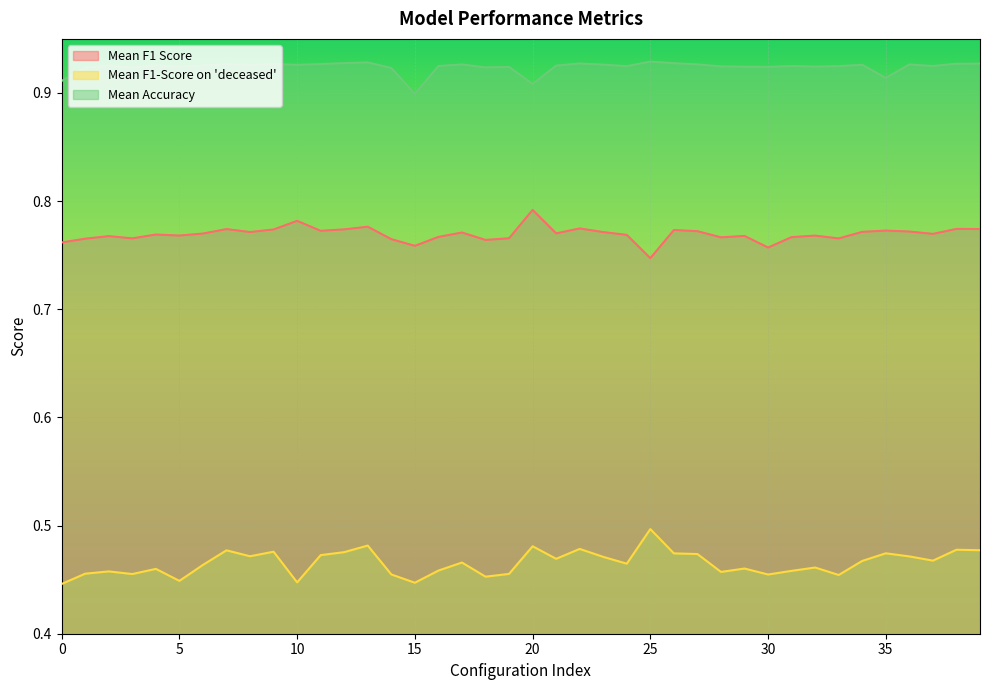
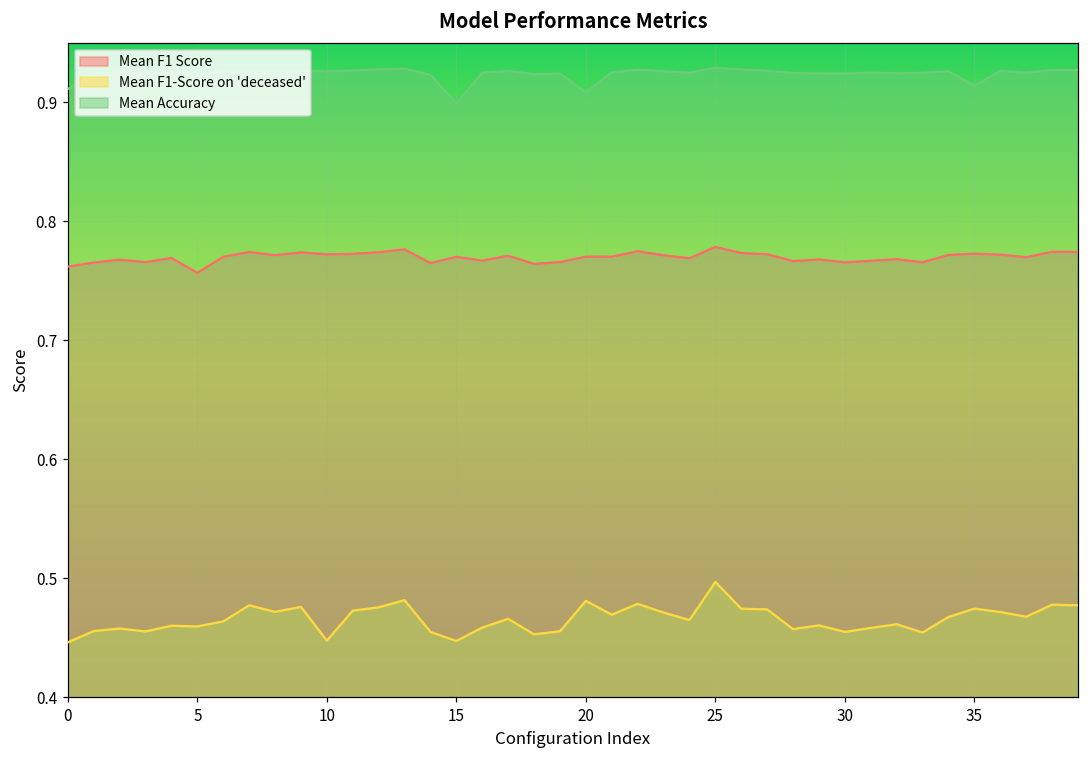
Mean F1 Score, 5: 0.768 -> 0.757
Mean F1-Score on 'deceased', 5: 0.449 -> 0.459
Mean F1 Score, 10: 0.782 -> 0.772
Mean F1 Score, 15: 0.759 -> 0.770
Mean F1 Score, 20: 0.792 -> 0.770
Mean F1 Score, 25: 0.747 -> 0.778
Mean F1 Score, 30: 0.757 -> 0.765
